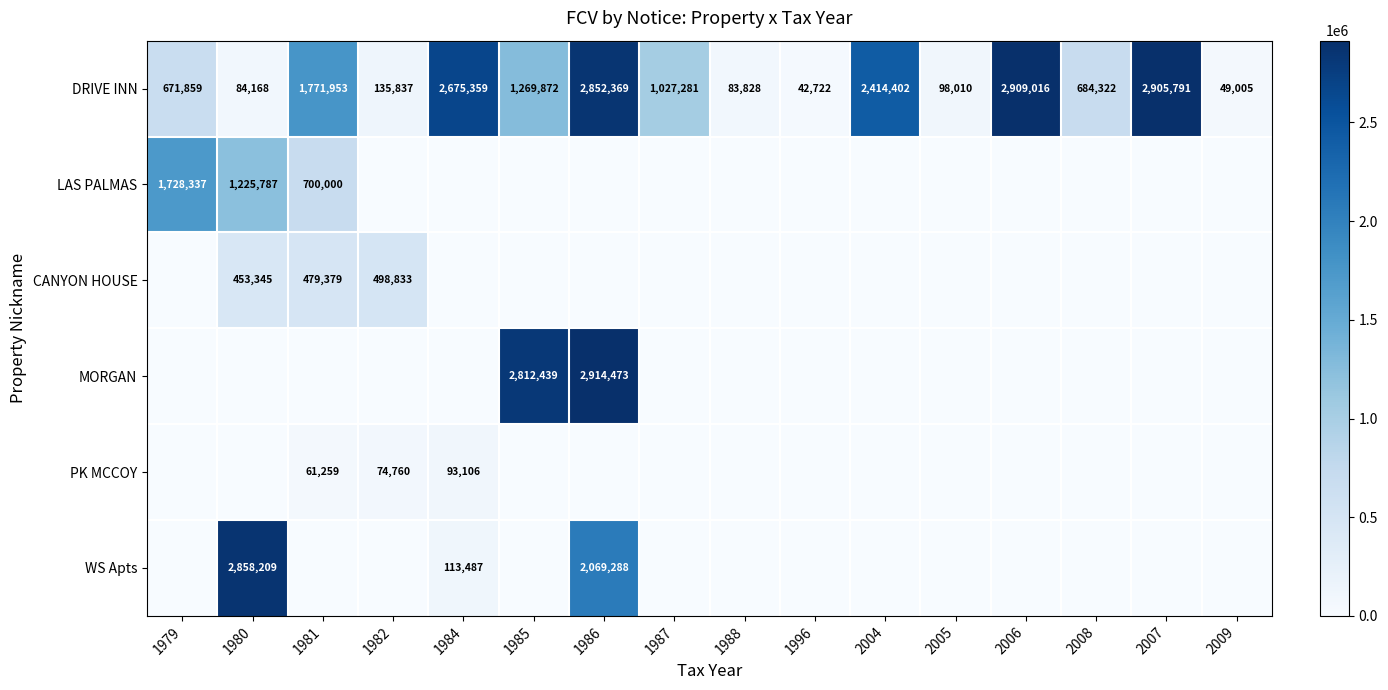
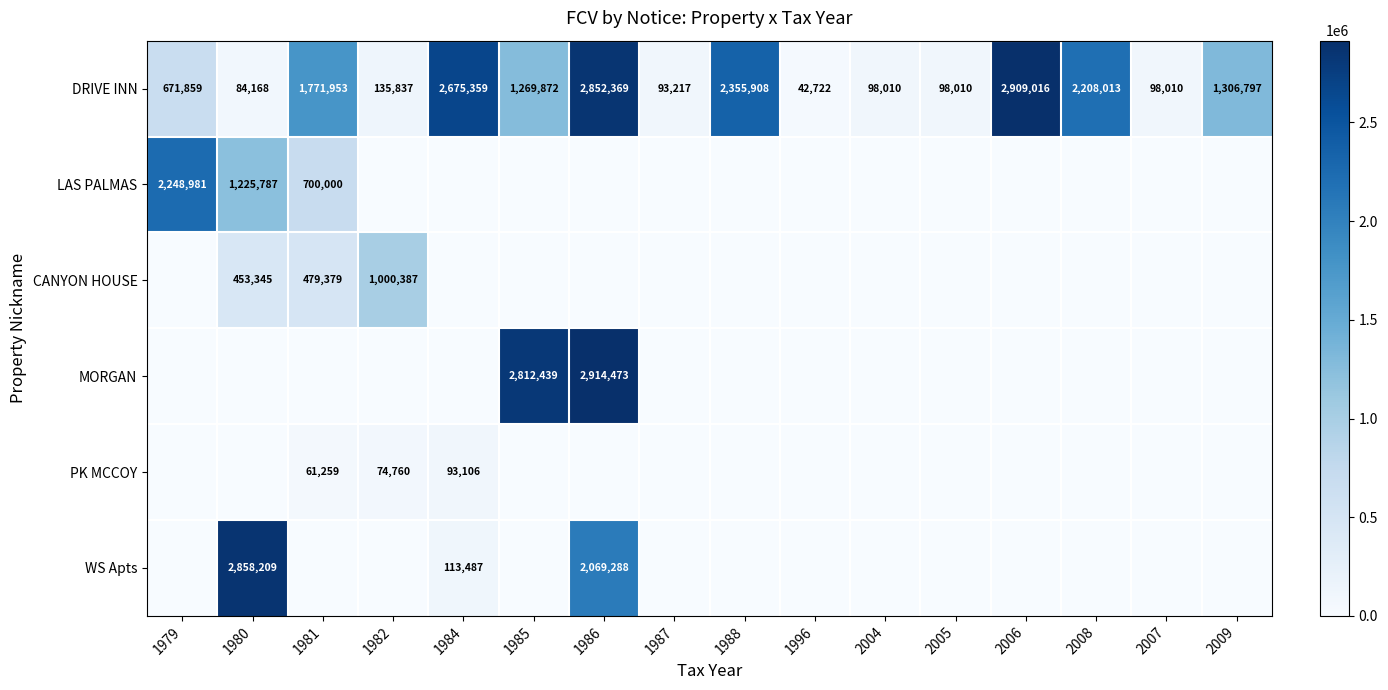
DRIVE INN, 1987: 1,027,281 -> 93,217
DRIVE INN, 1988: 83,828 -> 2,355,908
DRIVE INN, 2004: 2,414,402 -> 98,010
DRIVE INN, 2008: 684,322 -> 2,208,013
DRIVE INN, 2007: 2,905,791 -> 98,010
DRIVE INN, 2009: 49,005 -> 1,306,797
LAS PALMAS, 1979: 1,728,337 -> 2,248,981
CANYON HOUSE, 1982: 498,833 -> 1,000,387
